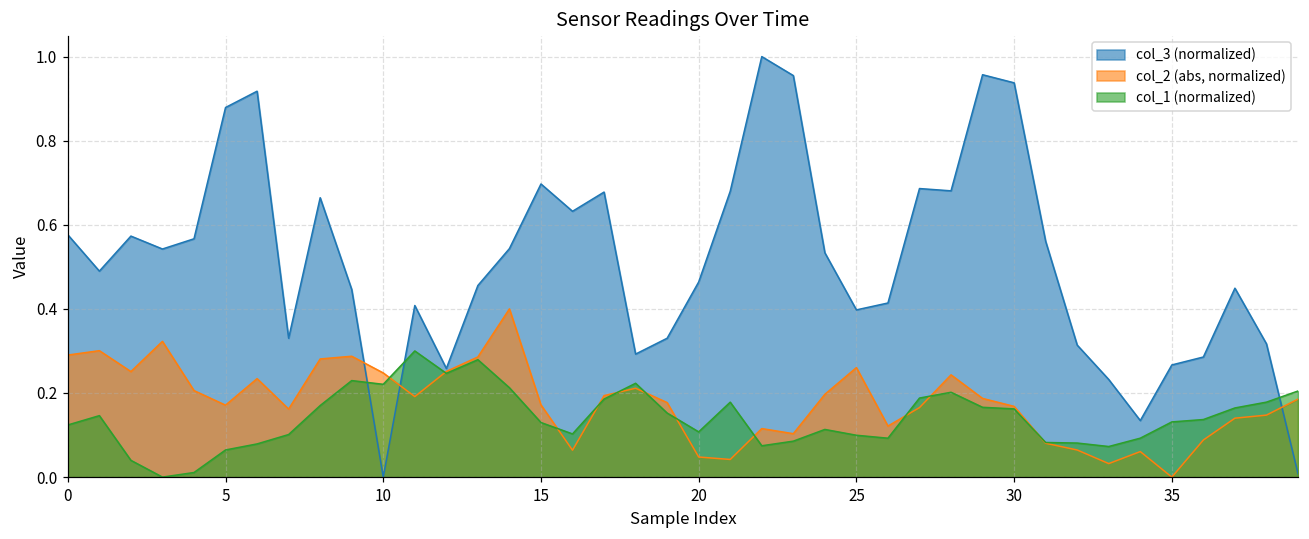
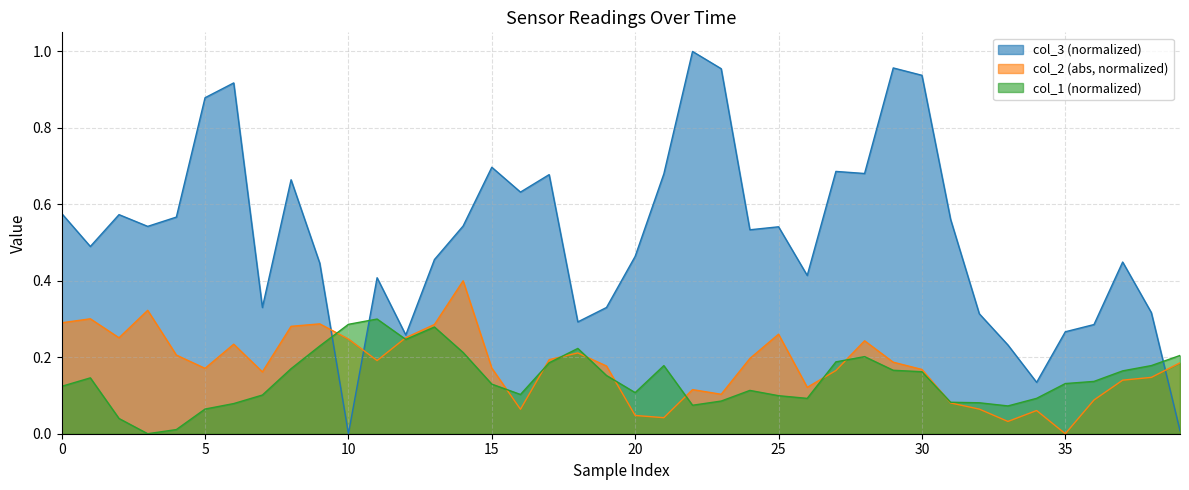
col_1 (normalized), 10: 0.22 -> 0.29
col_3 (normalized), 25: 0.40 -> 0.54
